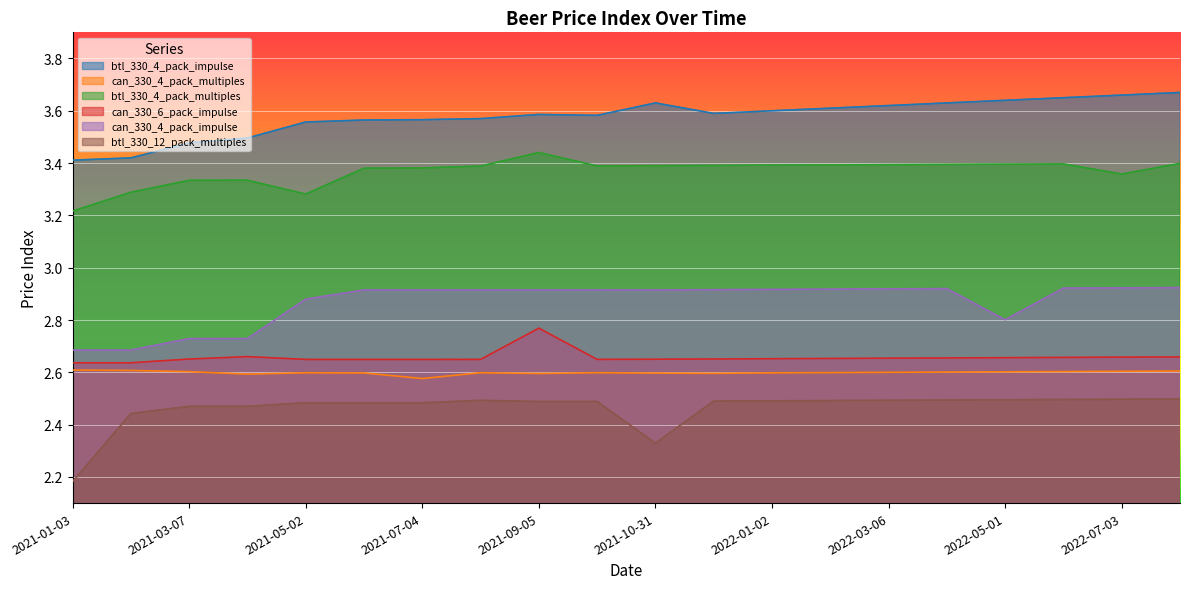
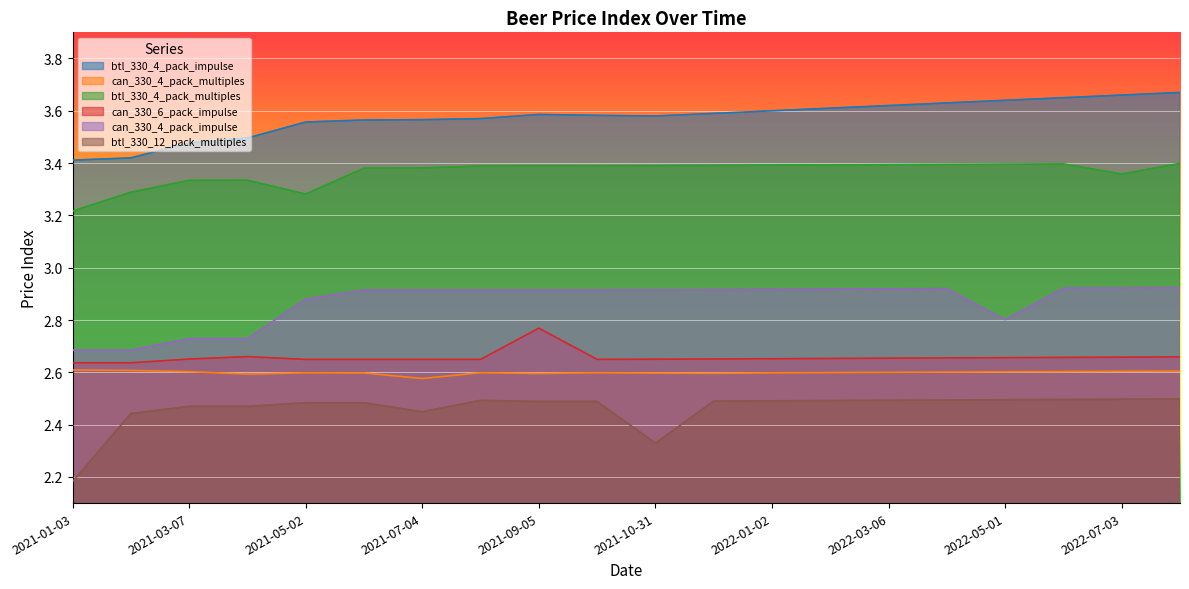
btl_330_12_pack_multiples, 2021-07-04: 2.48 -> 2.45
btl_330_4_pack_multiples, 2021-09-05: 3.44 -> 3.39
btl_330_4_pack_impulse, 2021-10-31: 3.63 -> 3.58
